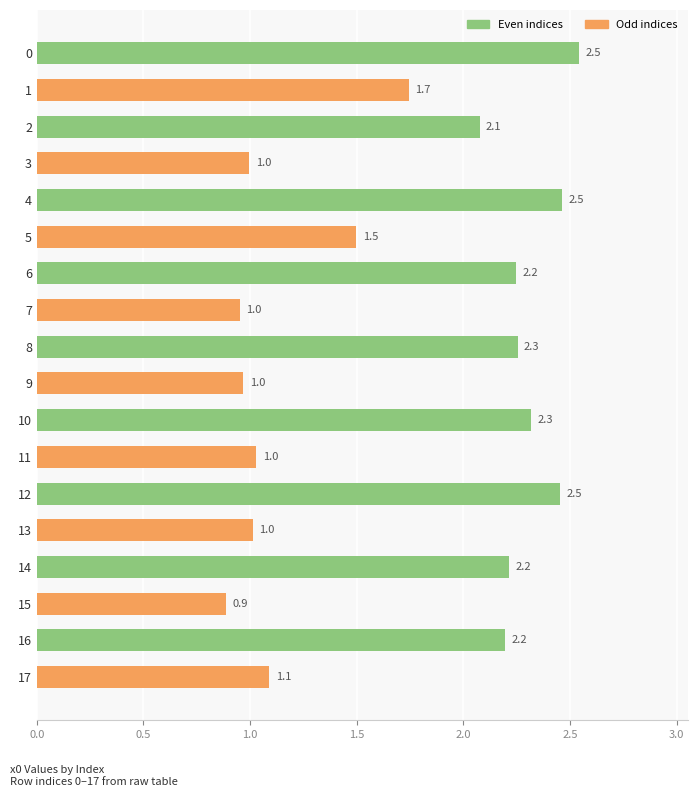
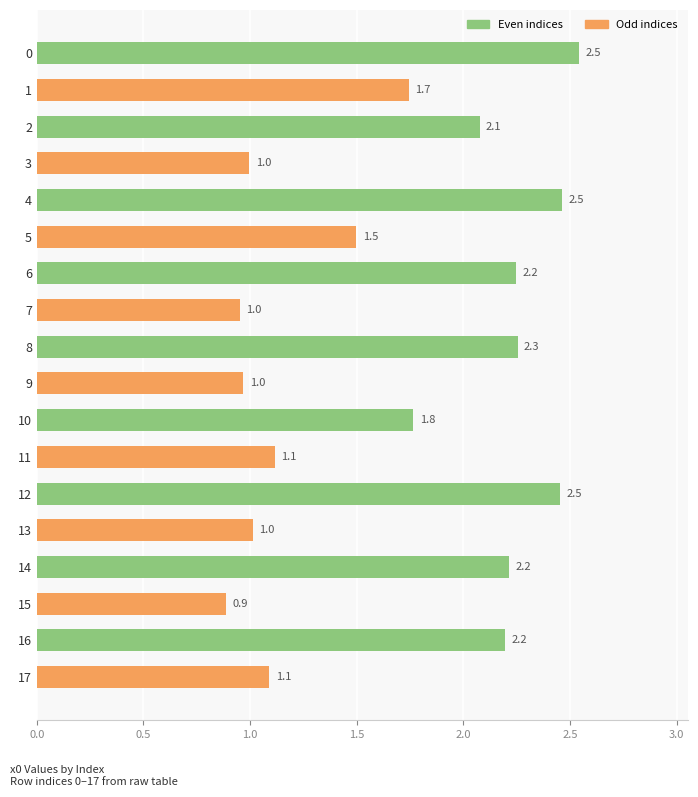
10: 2.3 -> 1.8
11: 1.0 -> 1.1
